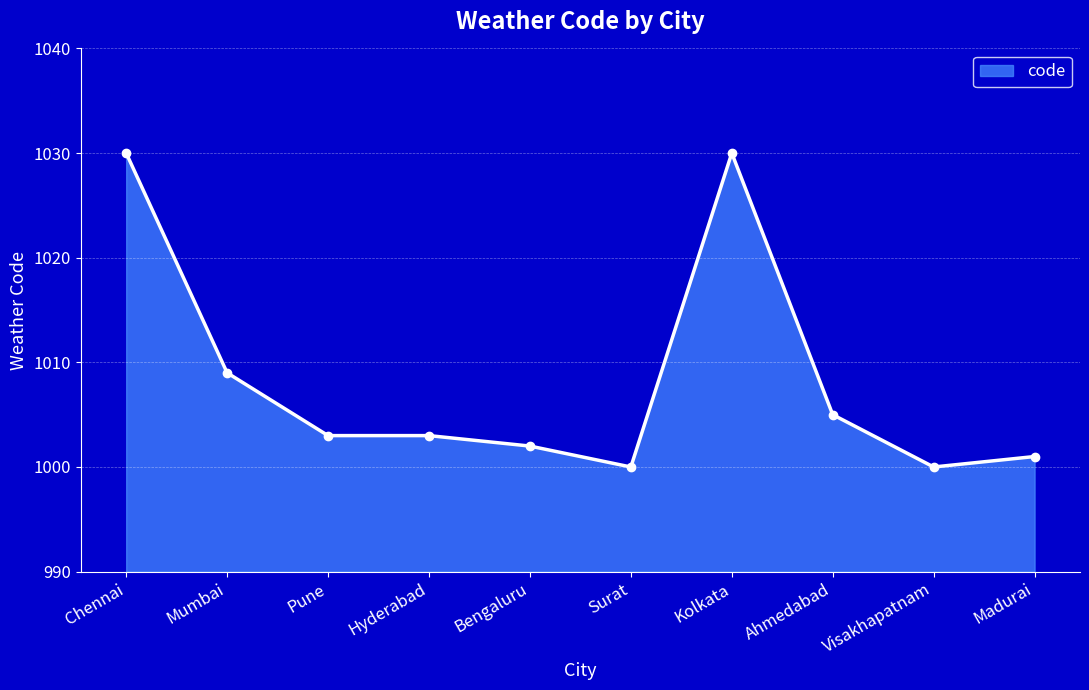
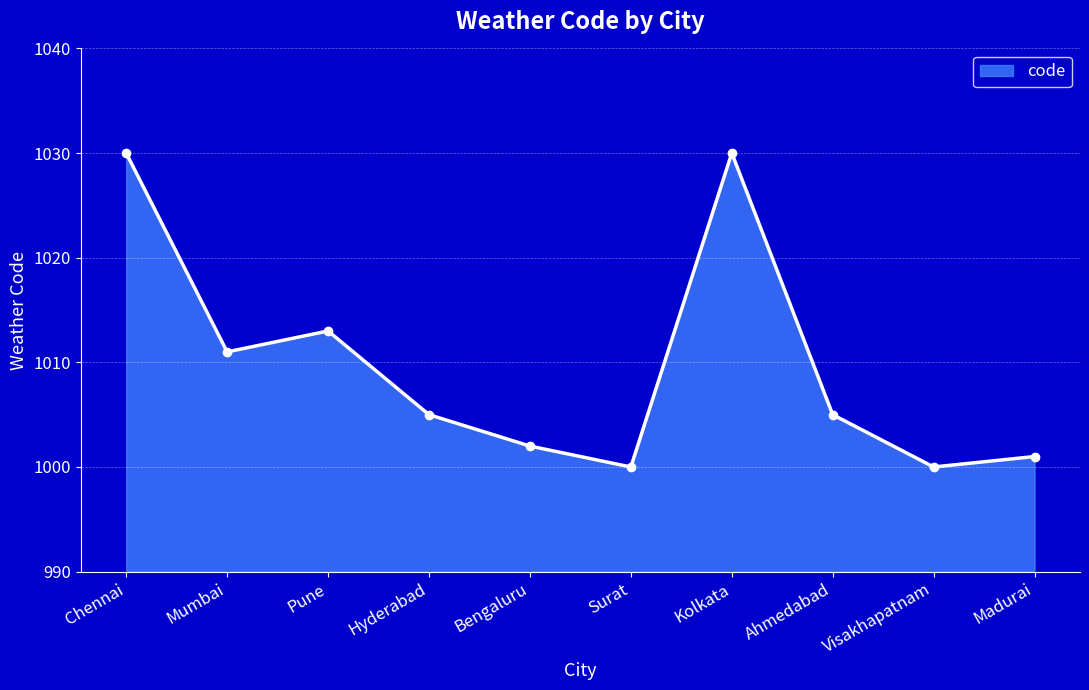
Mumbai: 1009 -> 1011
Pune: 1003 -> 1013
Hyderabad: 1003 -> 1005
